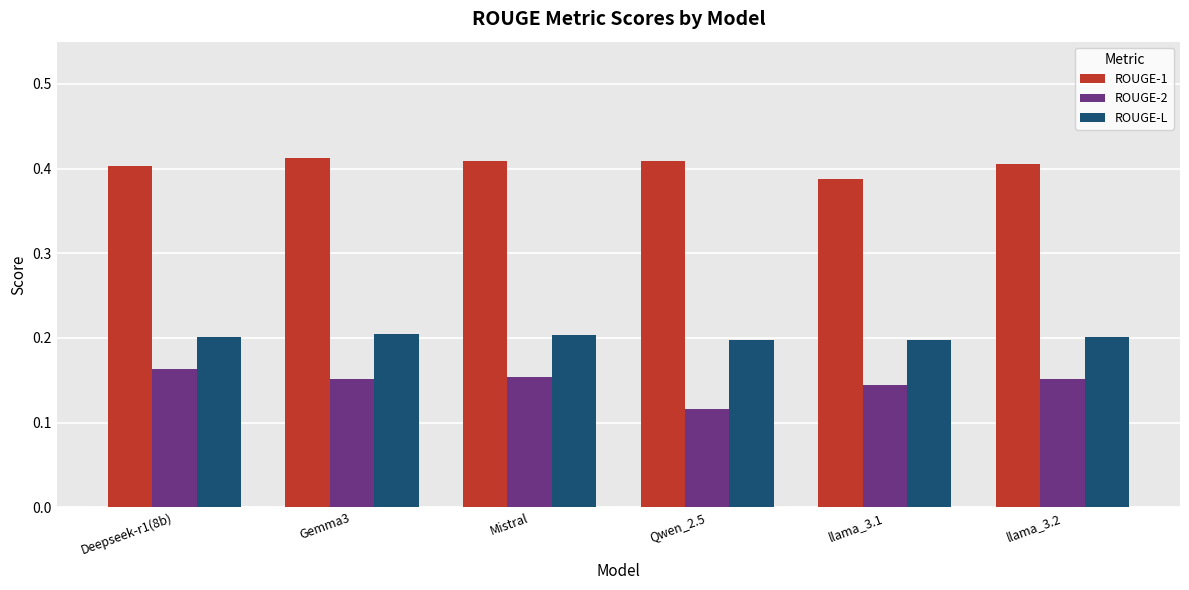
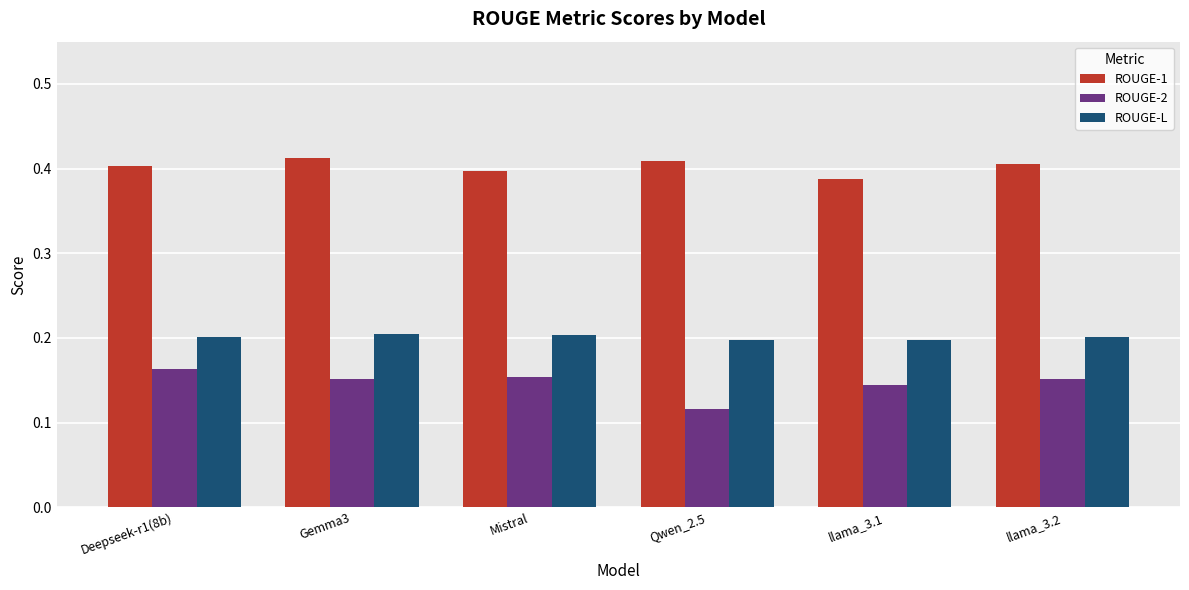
ROUGE-1, Mistral: 0.41 -> 0.40
